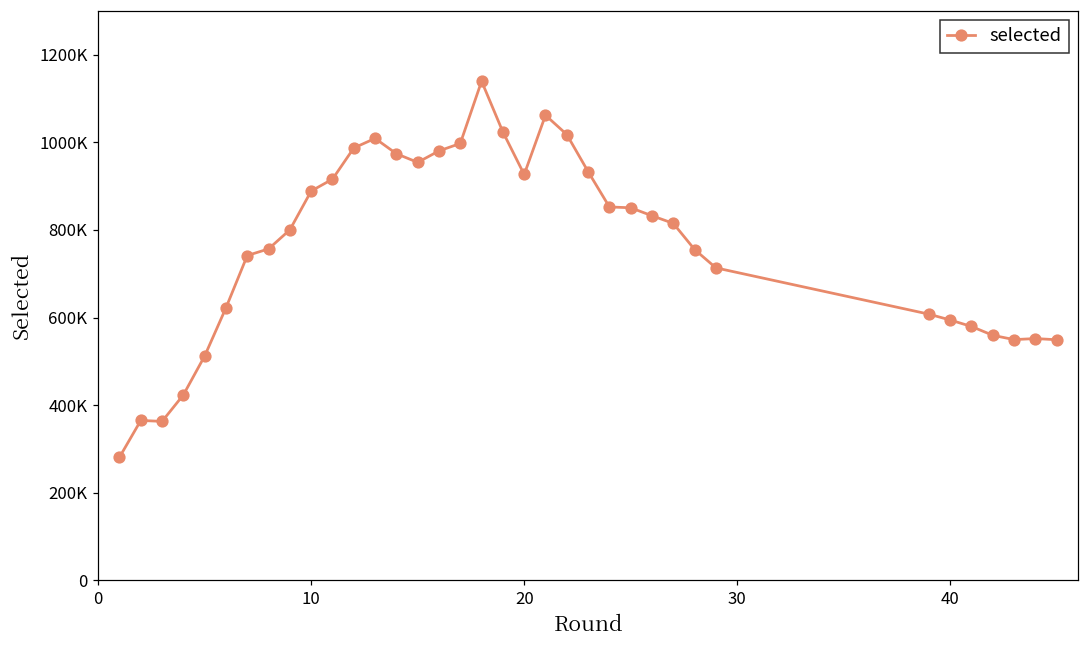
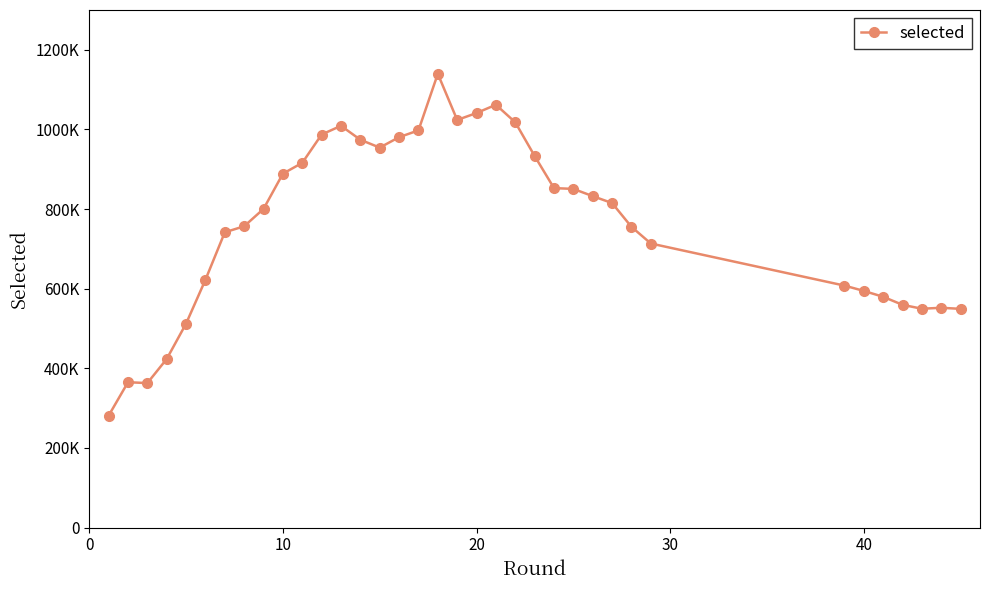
20: 930000 -> 1040000
